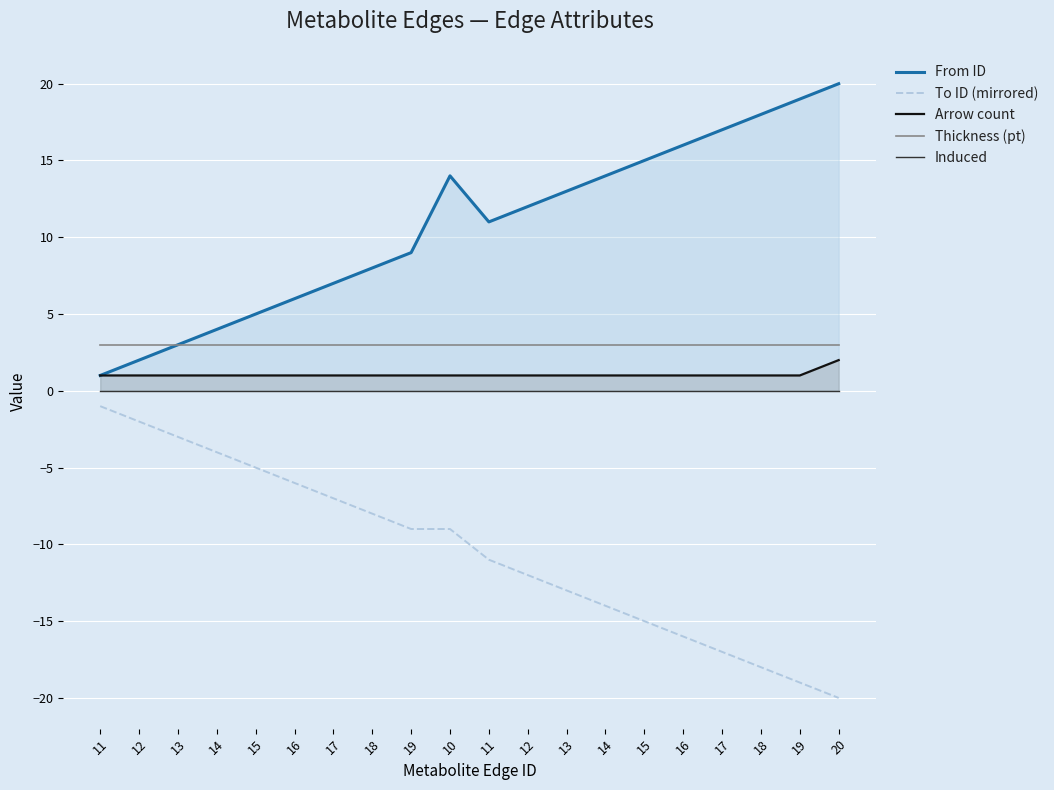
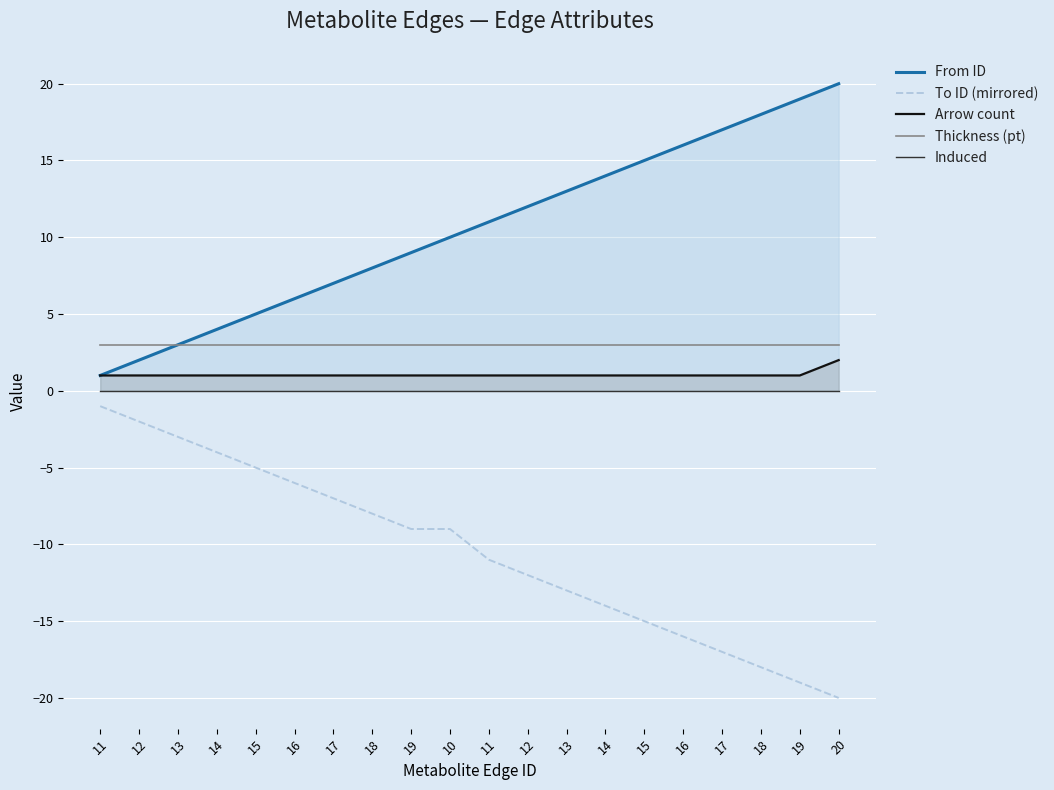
From ID, 10: 14 -> 10
